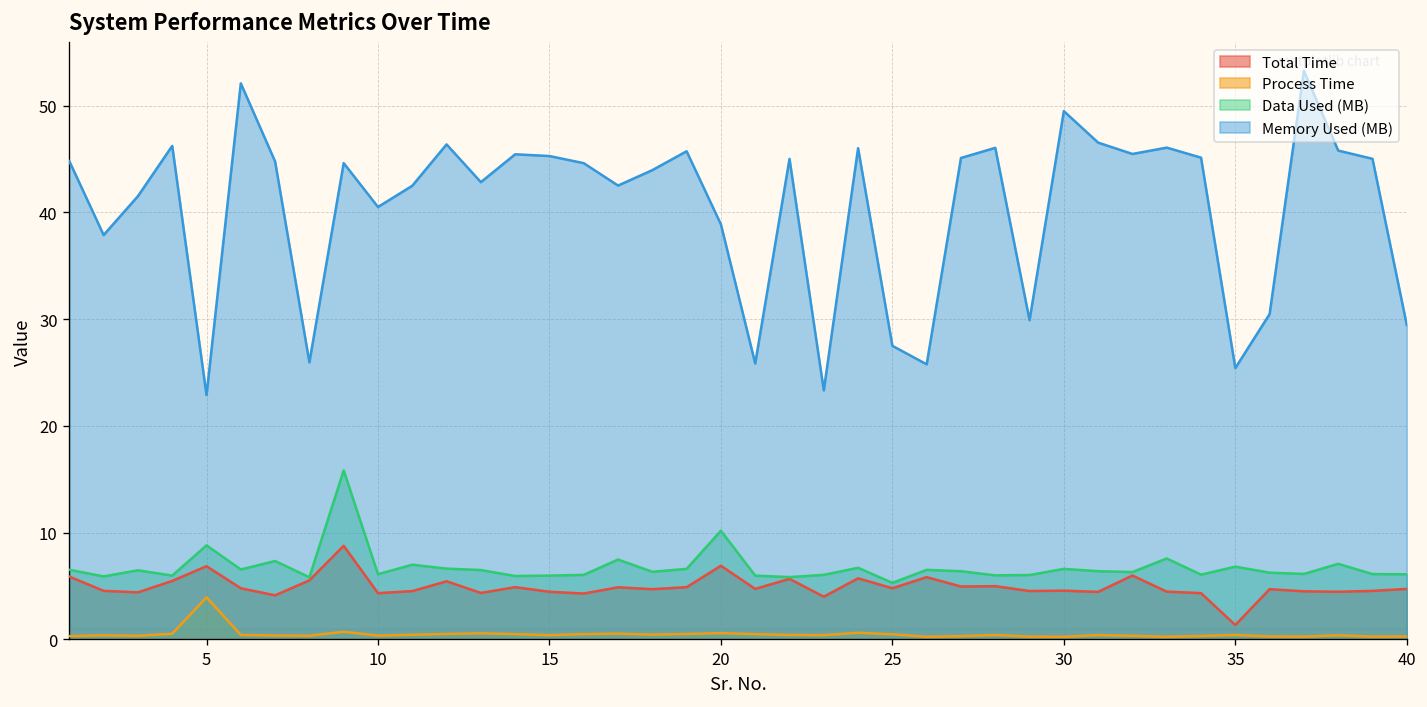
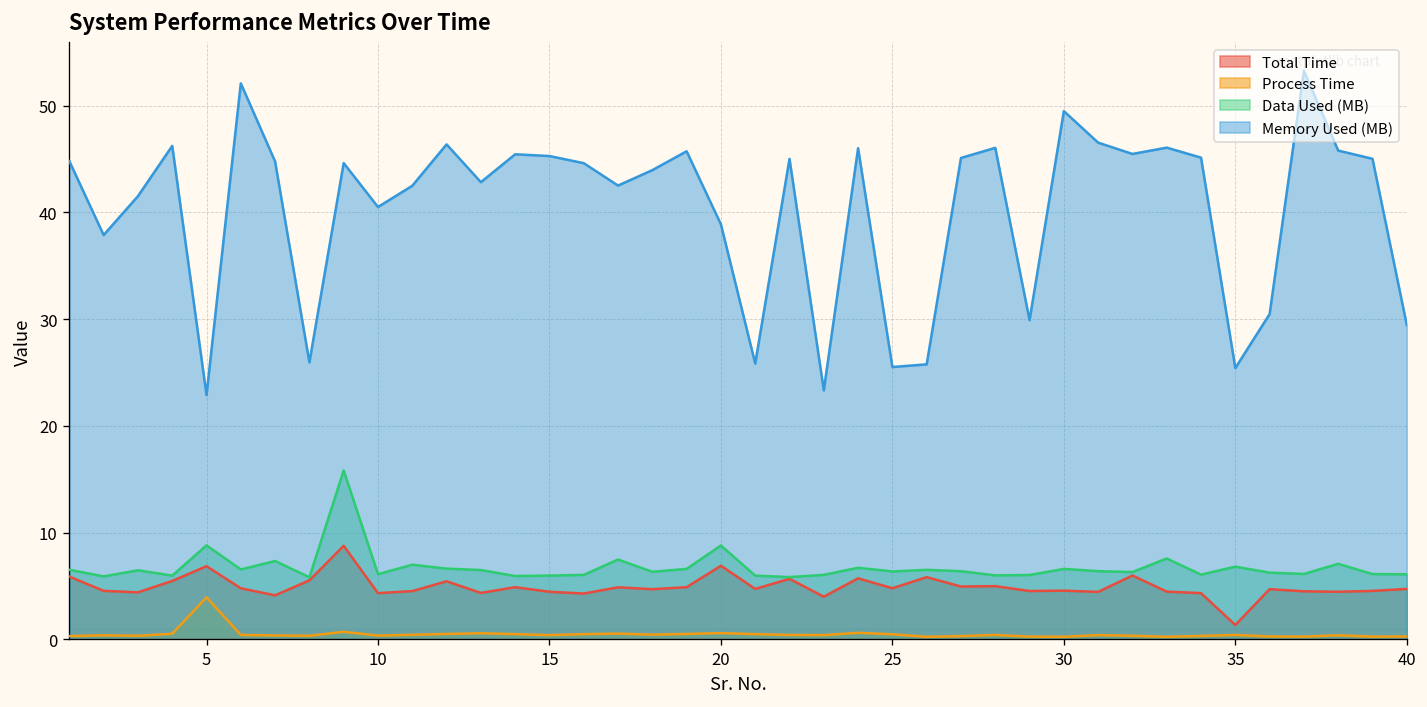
Data Used (MB), 20: 10 -> 9
Data Used (MB), 25: 5 -> 6
Memory Used (MB), 25: 27 -> 26
